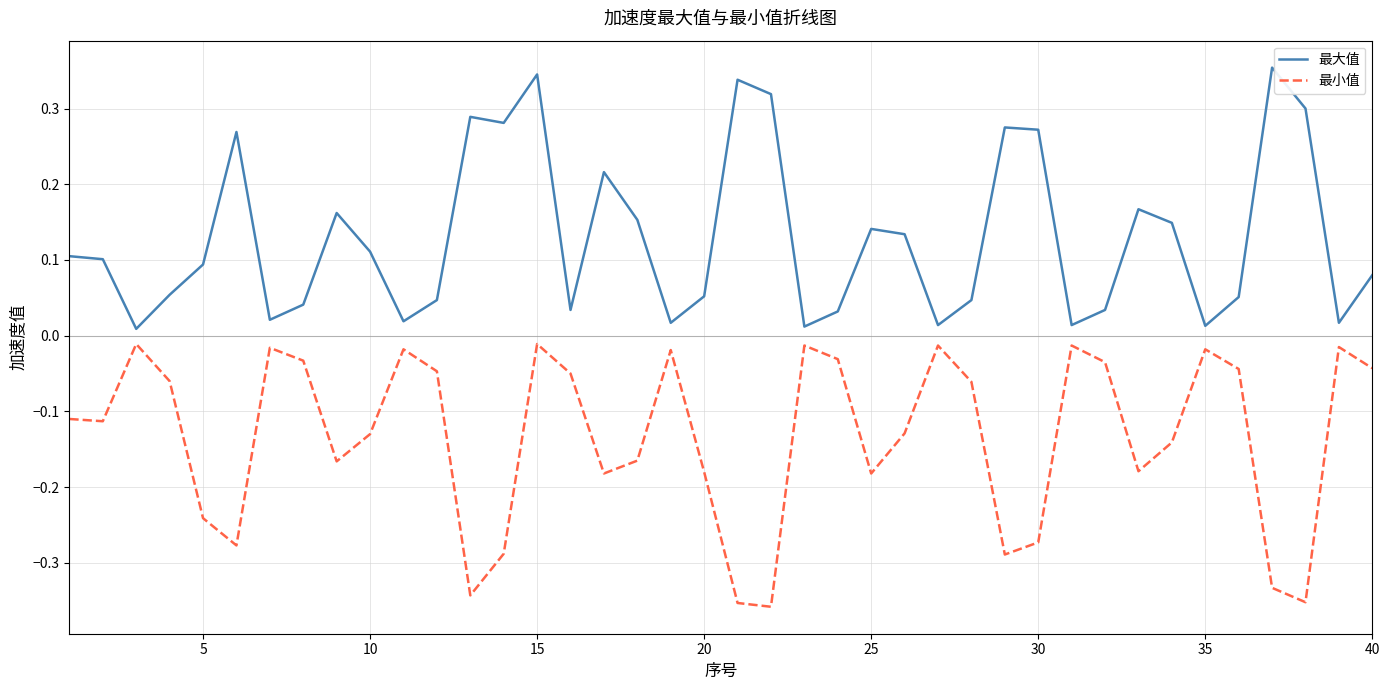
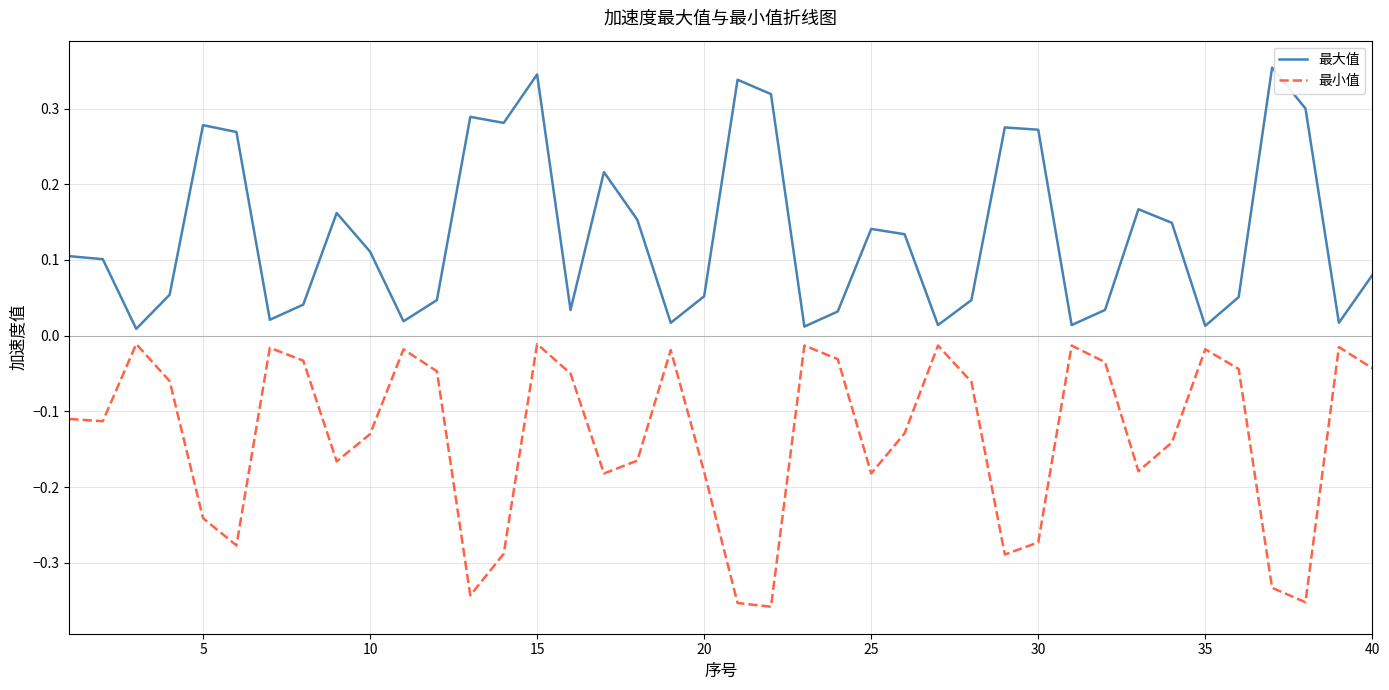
最大值, 5: 0.09 -> 0.28
